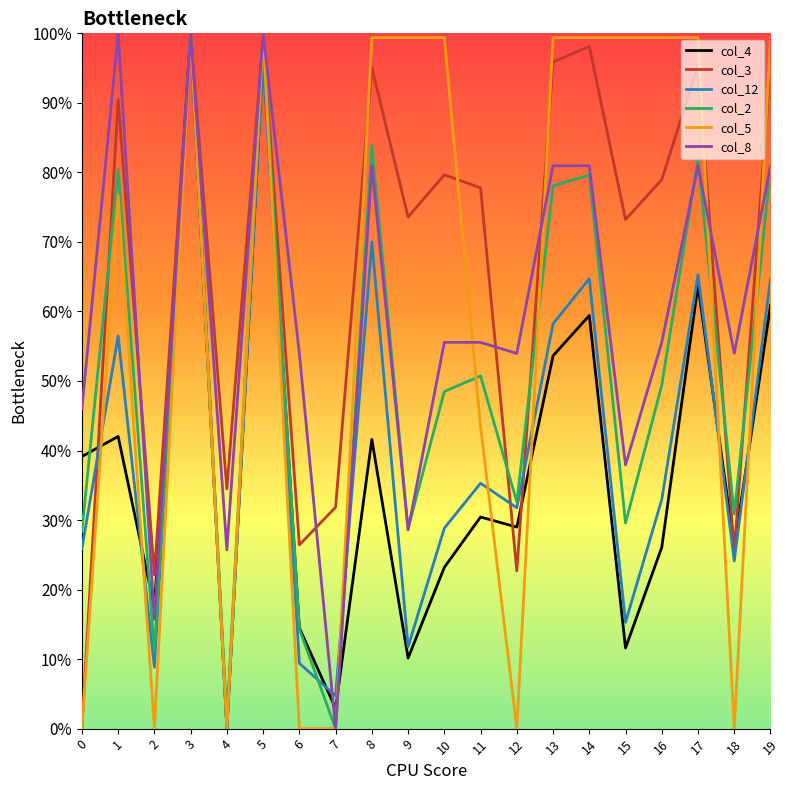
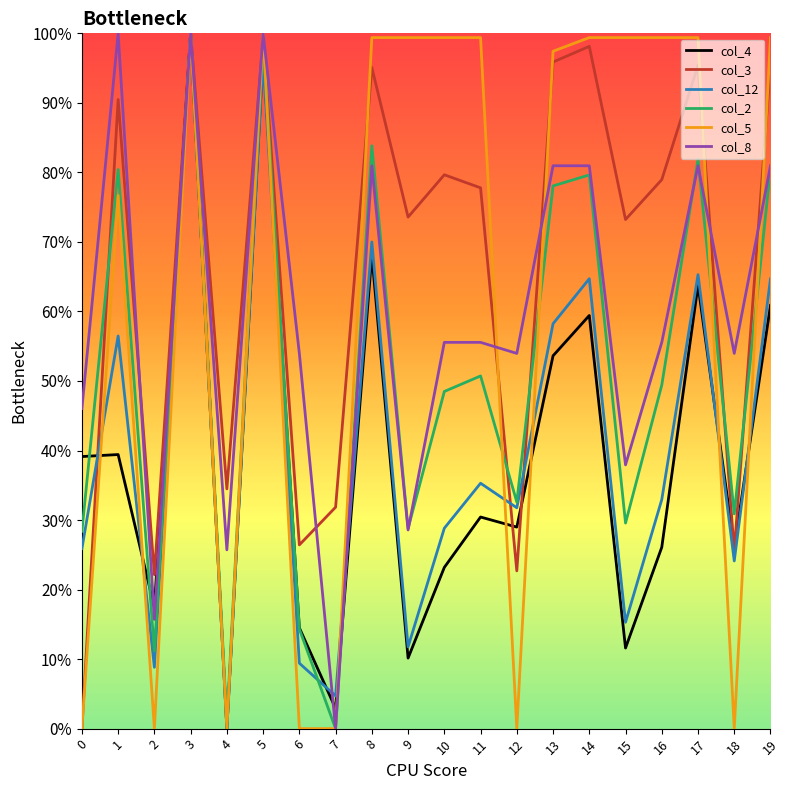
col_4, 1: 42% -> 39%
col_4, 8: 42% -> 68%
col_5, 11: 43% -> 99%
col_5, 13: 99% -> 97%
